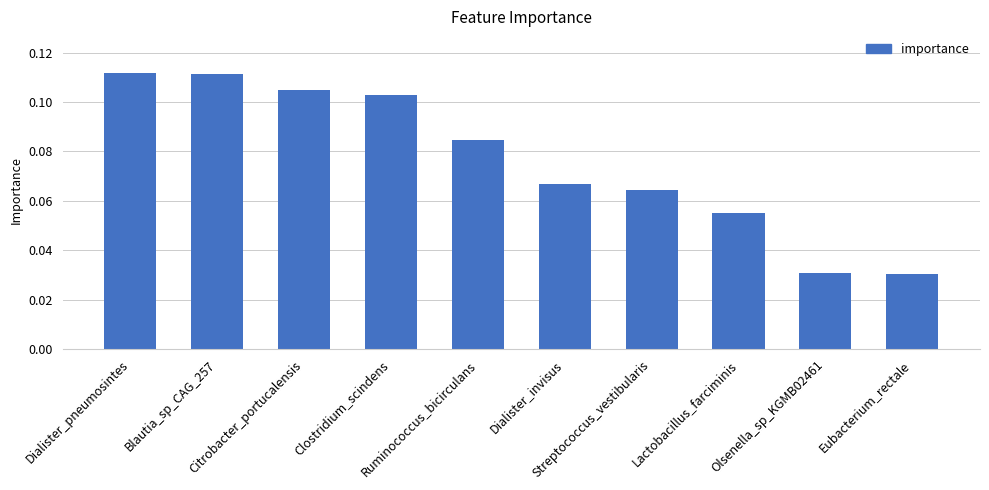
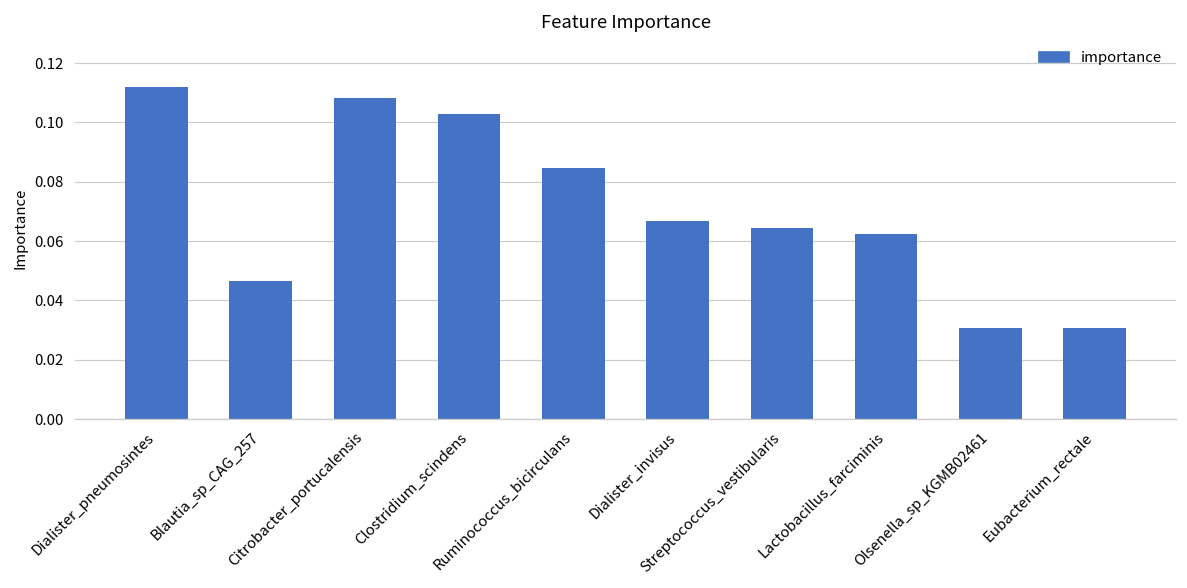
Blautia_sp_CAG_257: 0.111 -> 0.046
Citrobacter_portucalensis: 0.105 -> 0.108
Lactobacillus_farciminis: 0.055 -> 0.062
